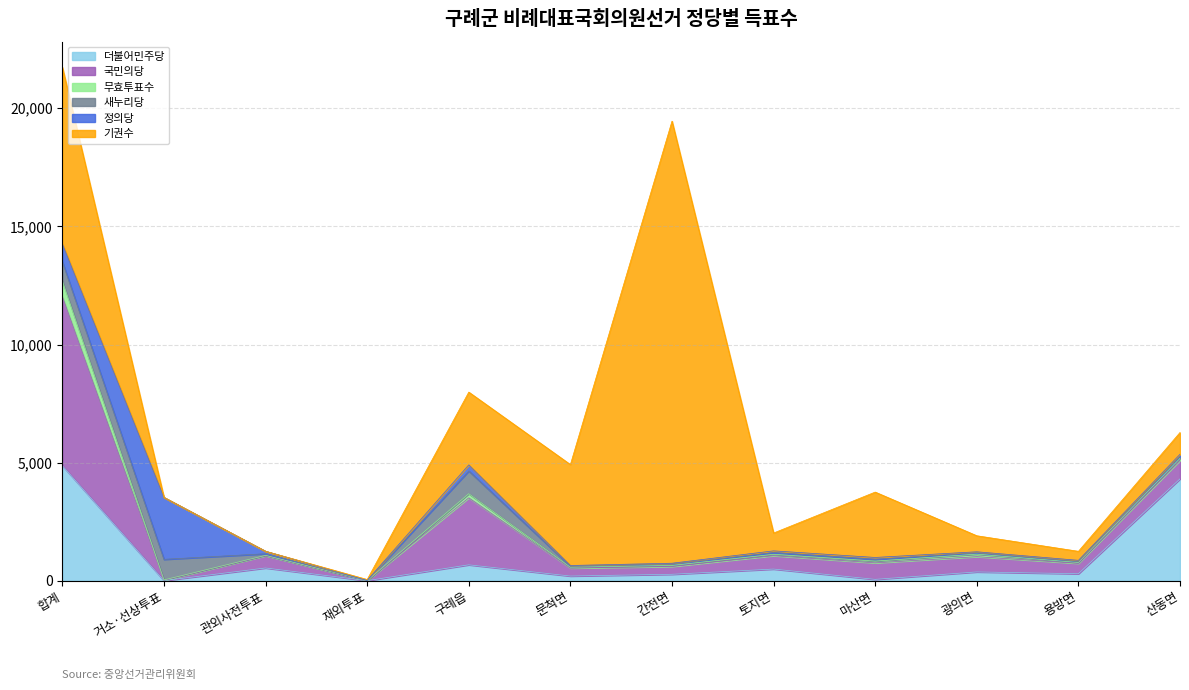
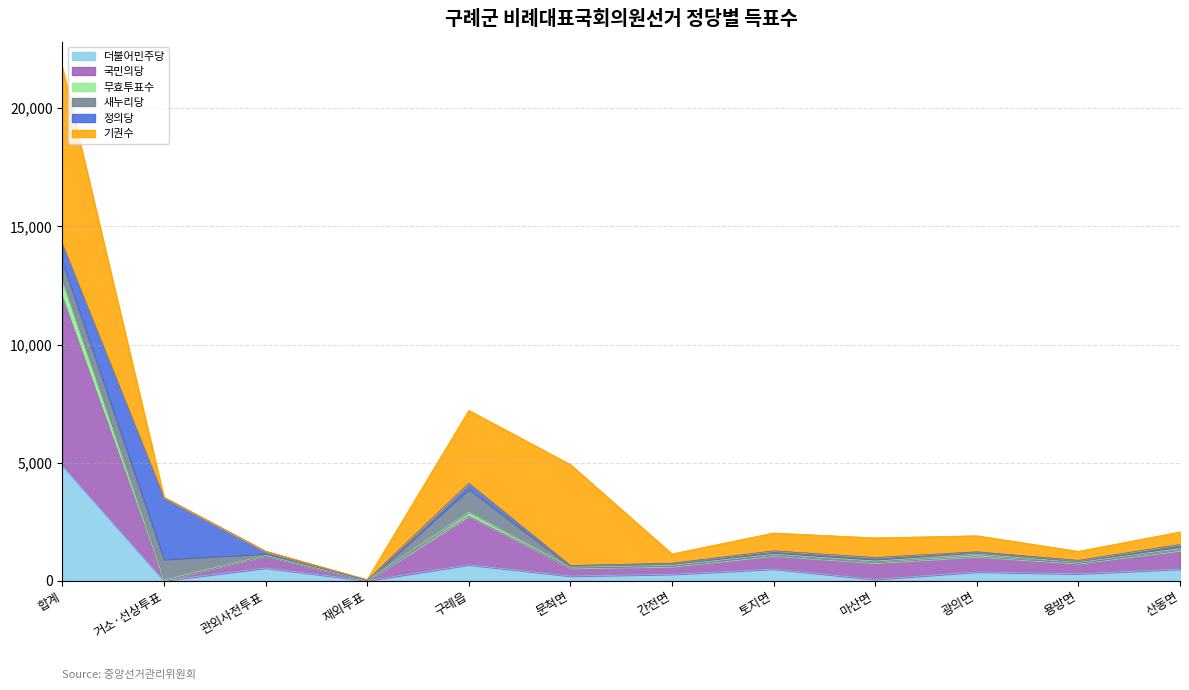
국민의당, 구례읍: 2,800 -> 2,100
기권수, 간전면: 18,700 -> 400
기권수, 마산면: 2,800 -> 800
더불어민주당, 산동면: 4,300 -> 500
기권수, 산동면: 900 -> 500
